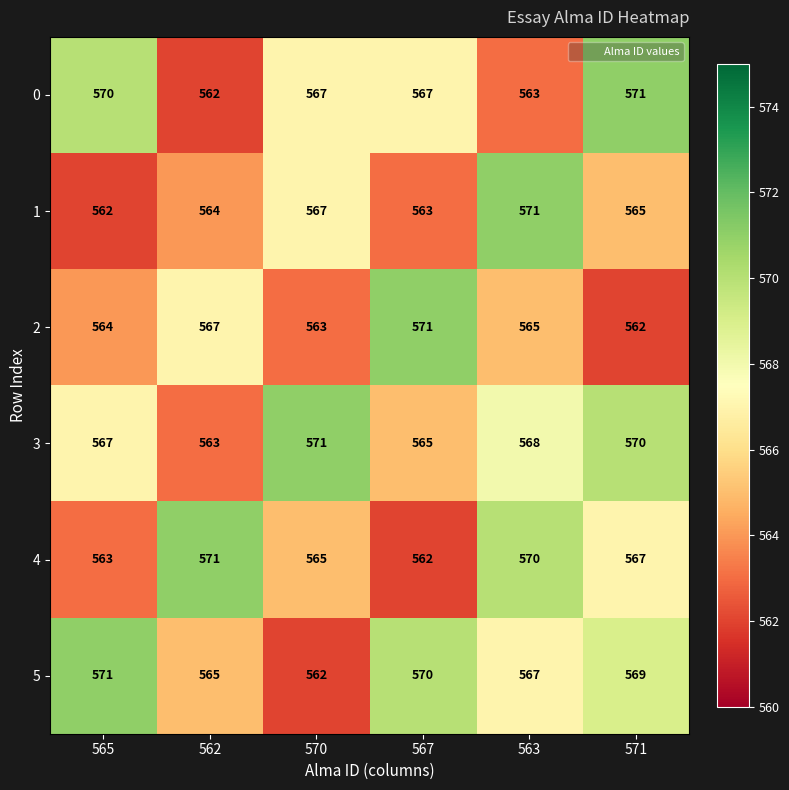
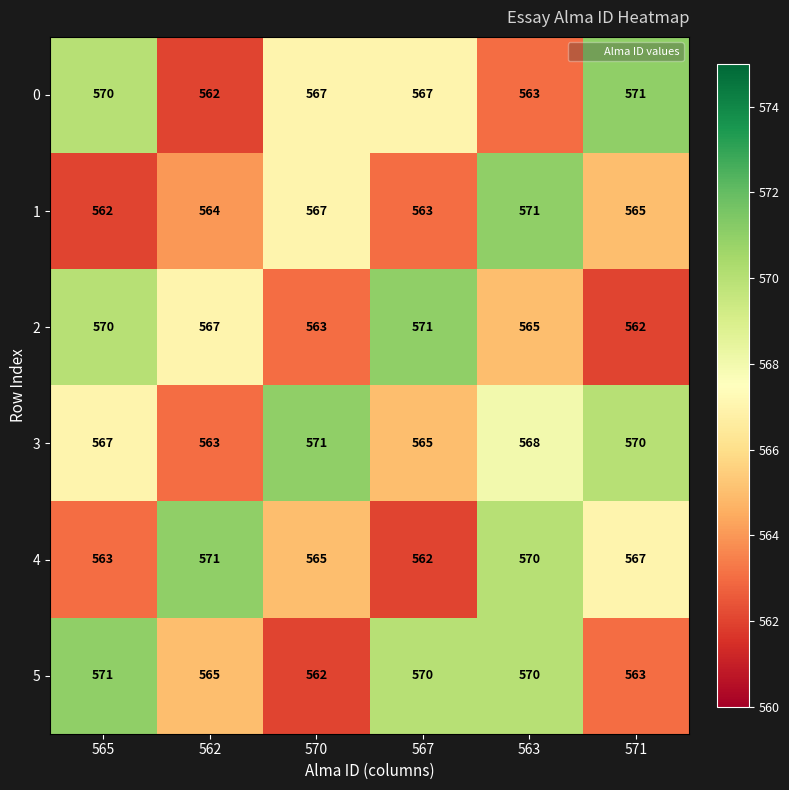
2, 565: 564 -> 570
5, 563: 567 -> 570
5, 571: 569 -> 563
